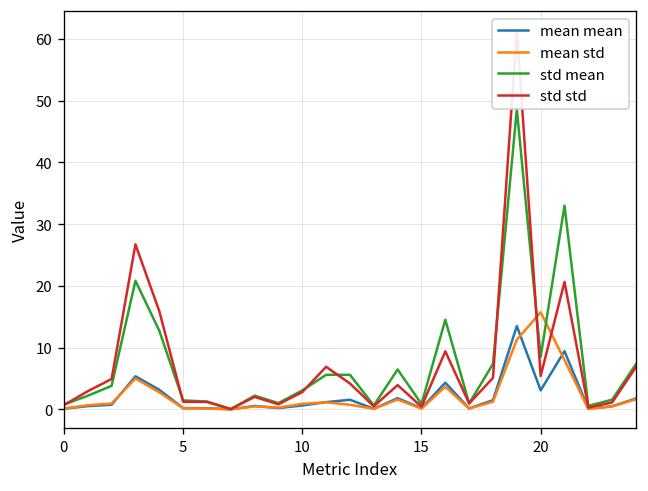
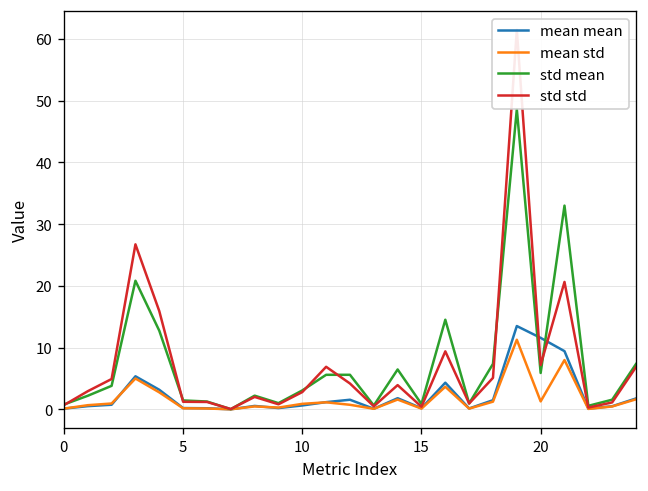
mean mean, 20: 3 -> 12
mean std, 20: 16 -> 1
std mean, 20: 8 -> 6
std std, 20: 5 -> 7
